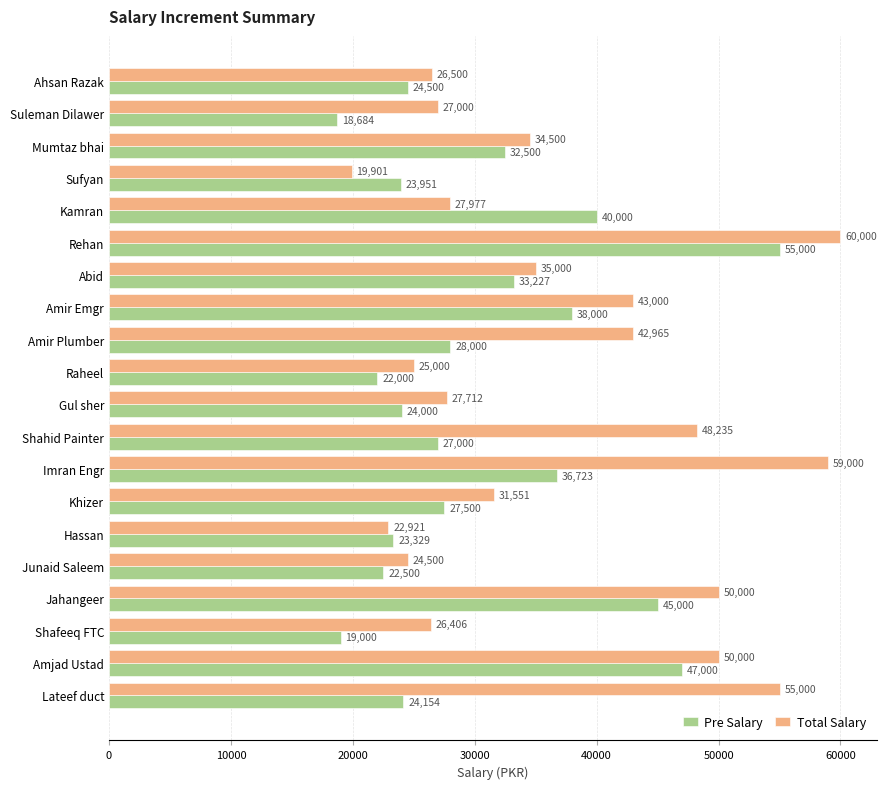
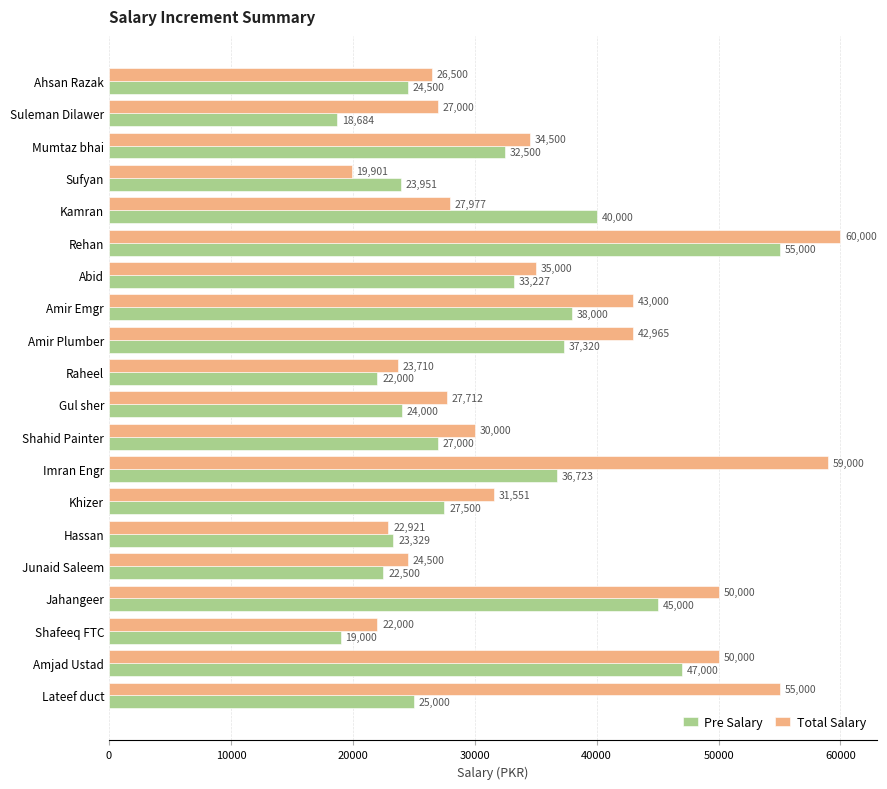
Pre Salary, Amir Plumber: 28,000 -> 37,320
Total Salary, Raheel: 25,000 -> 23,710
Total Salary, Shahid Painter: 48,235 -> 30,000
Total Salary, Shafeeq FTC: 26,406 -> 22,000
Pre Salary, Lateef duct: 24,154 -> 25,000
